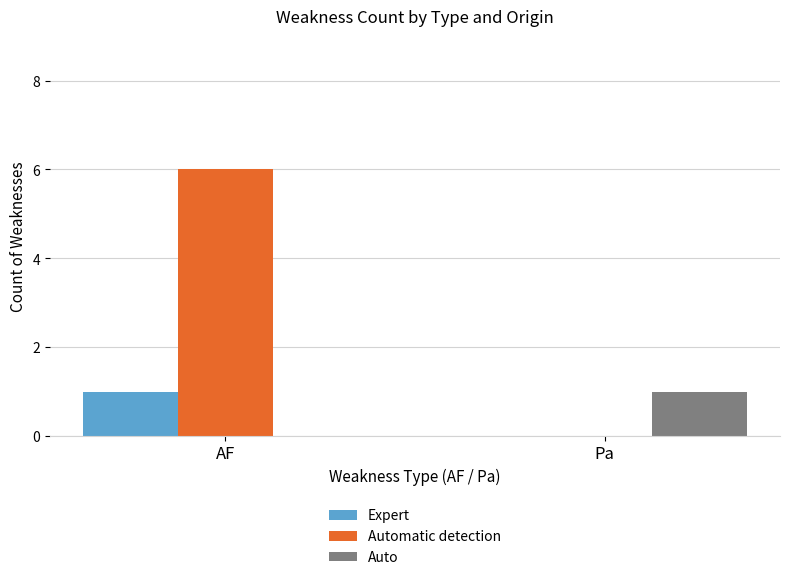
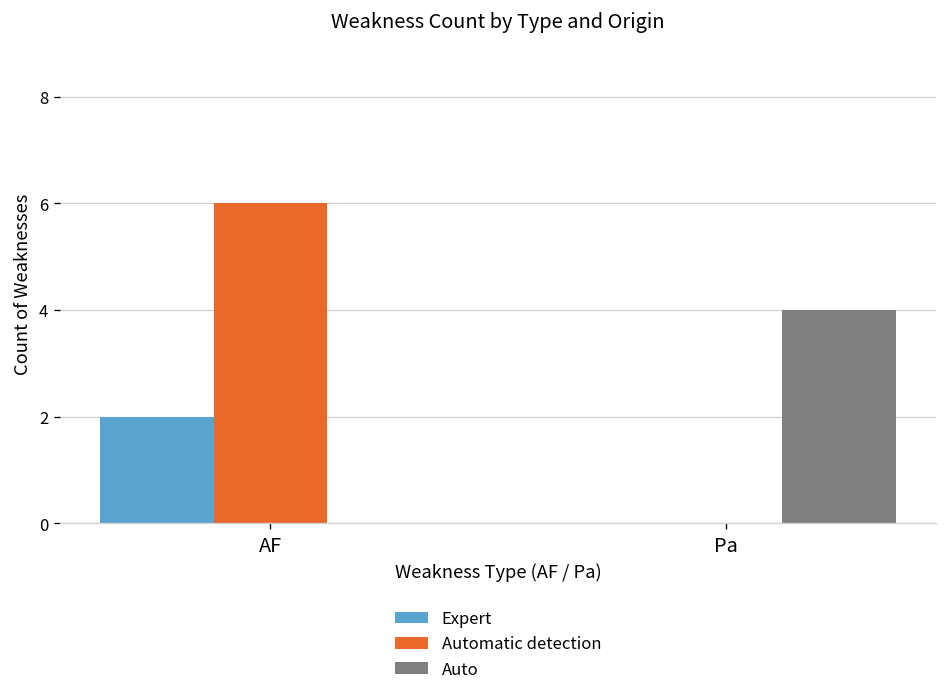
Expert, AF: 1 -> 2
Auto, Pa: 1 -> 4
